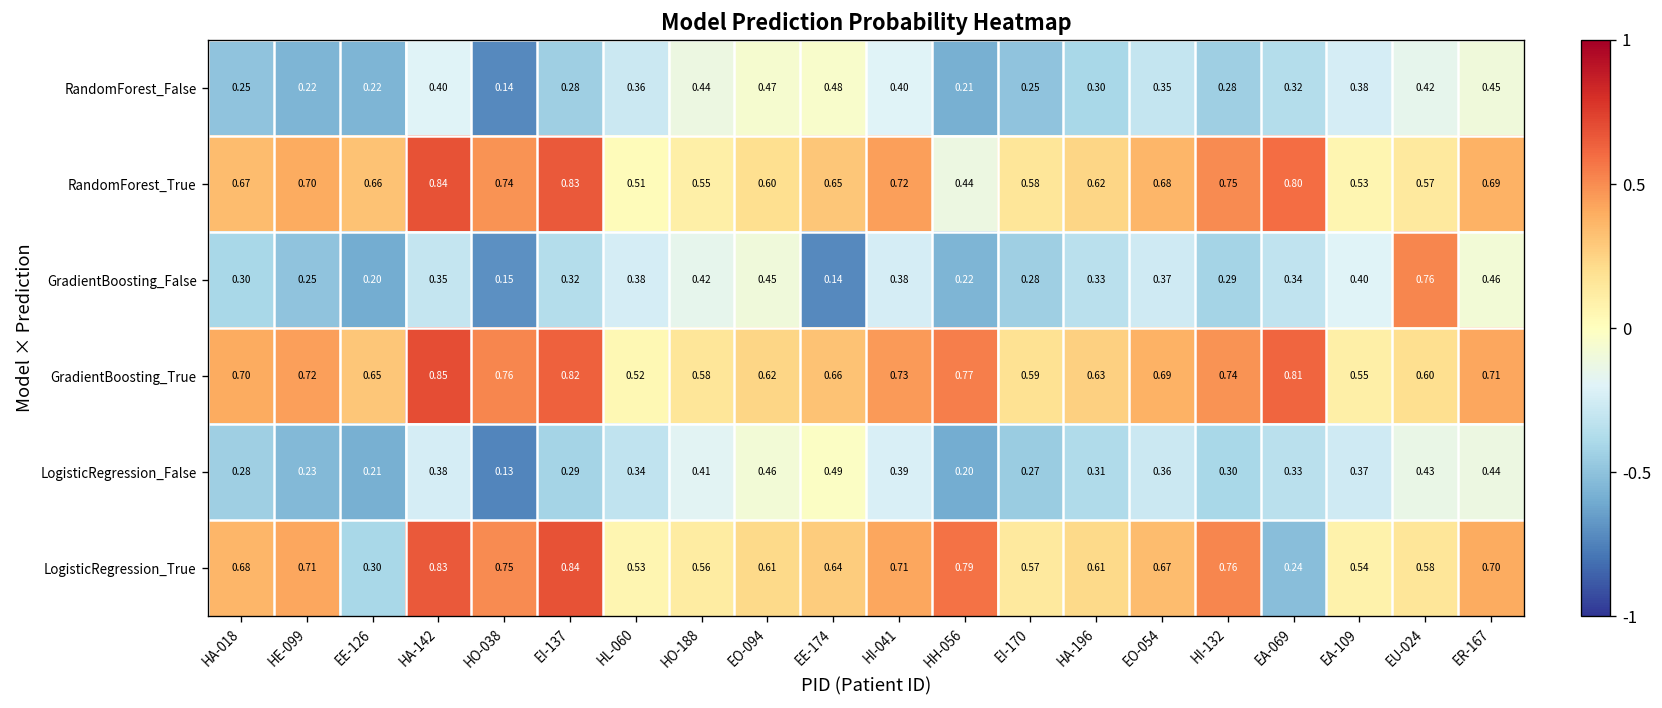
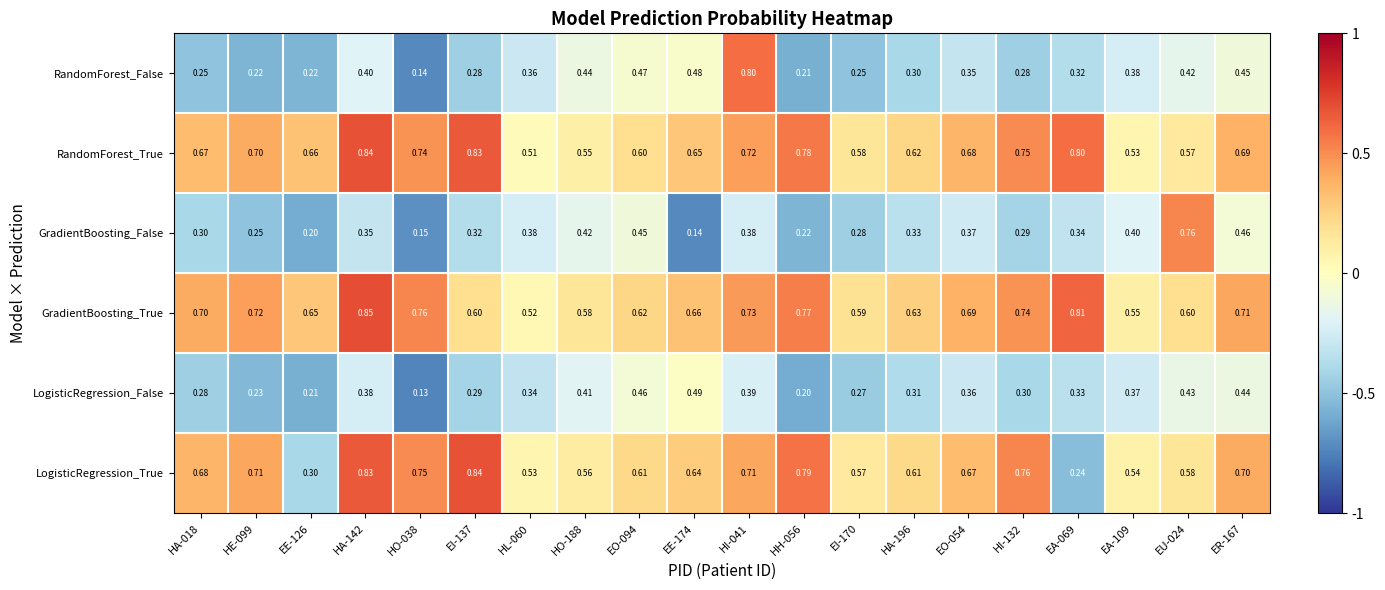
RandomForest_False, HI-041: 0.40 -> 0.80
RandomForest_True, HH-056: 0.44 -> 0.78
GradientBoosting_True, EI-137: 0.82 -> 0.60
